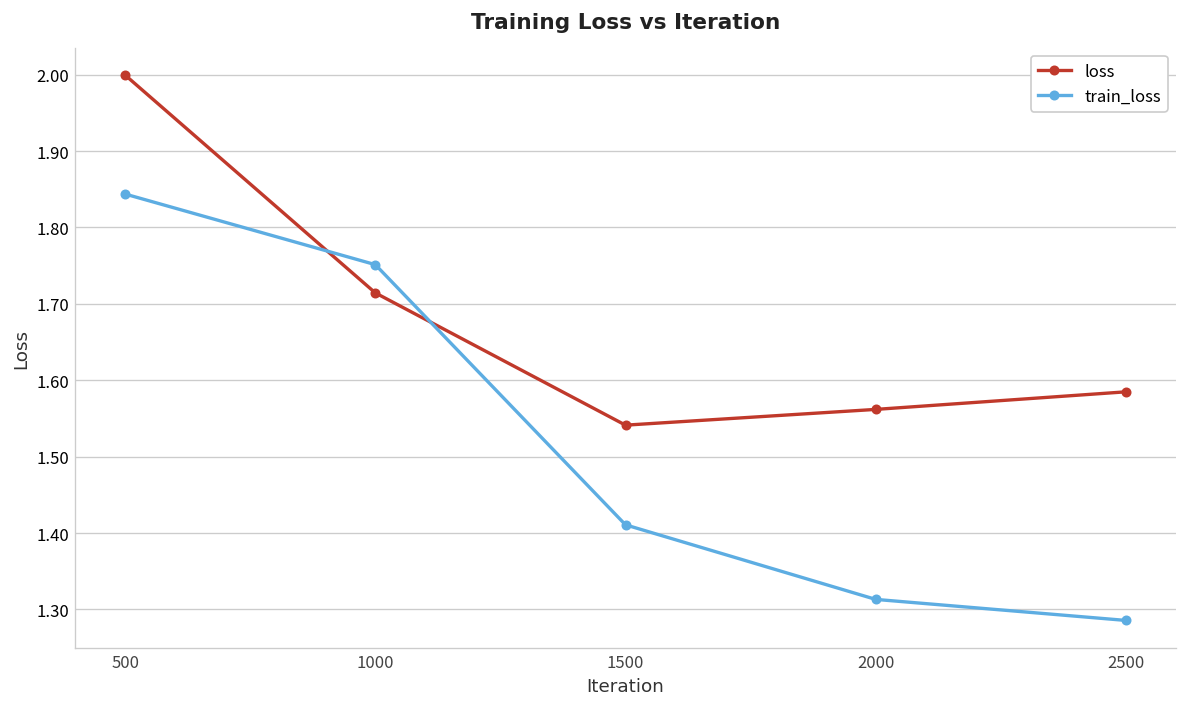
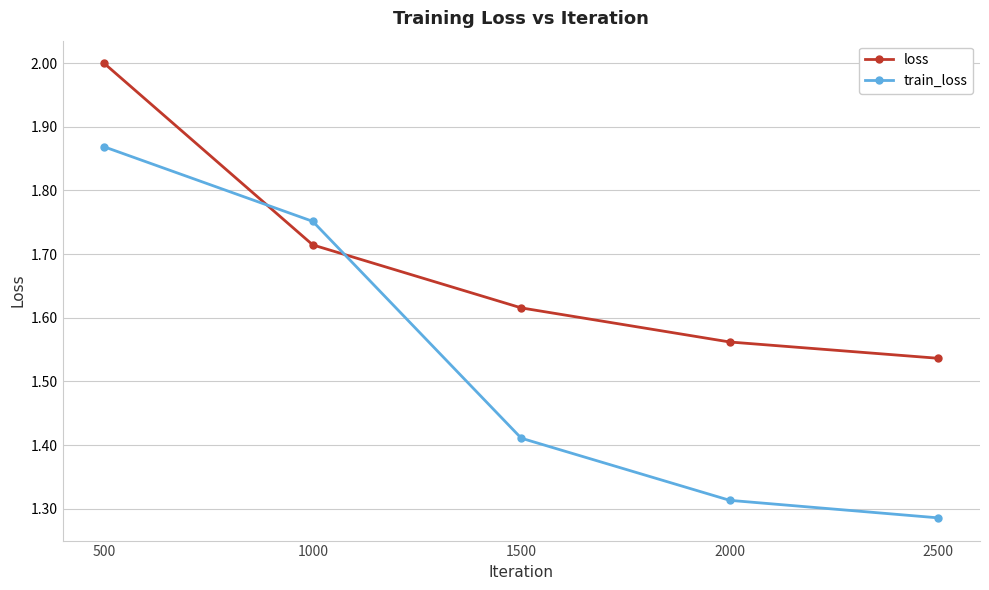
train_loss, 500: 1.84 -> 1.87
loss, 1500: 1.54 -> 1.62
loss, 2500: 1.58 -> 1.54
